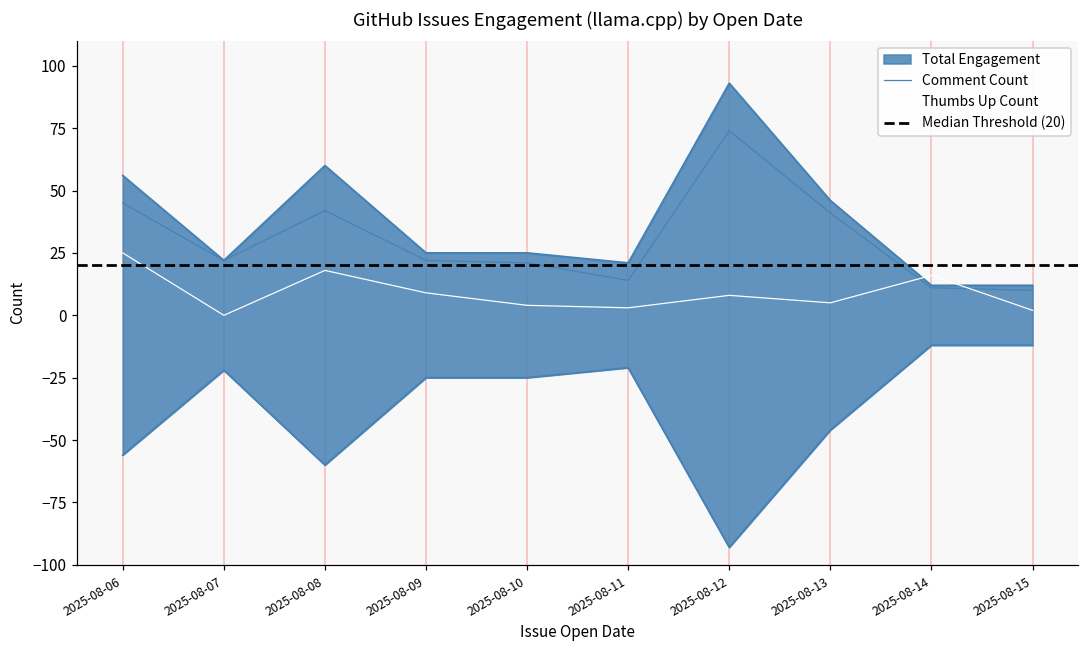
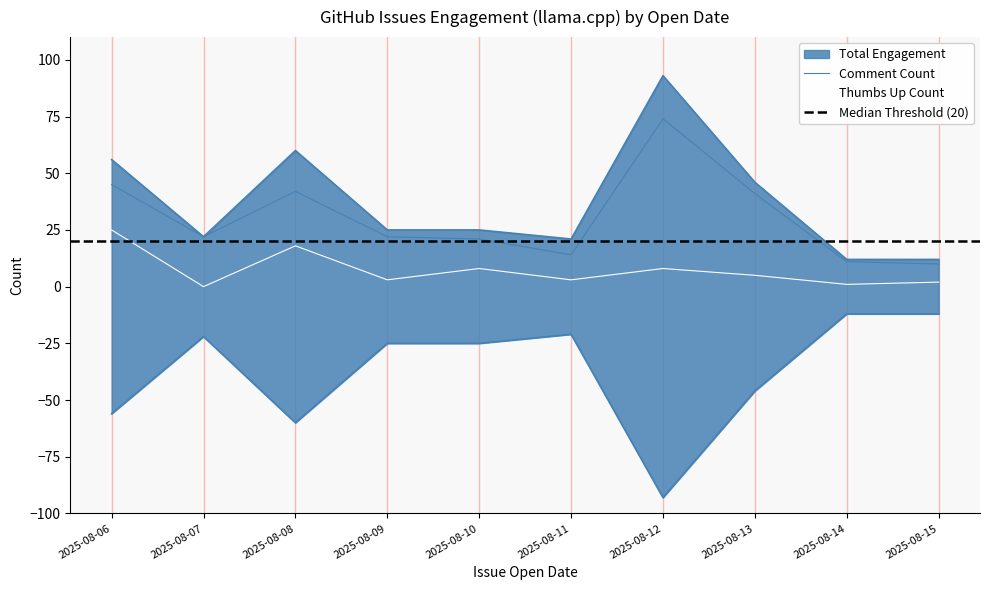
Thumbs Up Count, 2025-08-09: 9 -> 3
Thumbs Up Count, 2025-08-10: 4 -> 8
Thumbs Up Count, 2025-08-14: 16 -> 1
